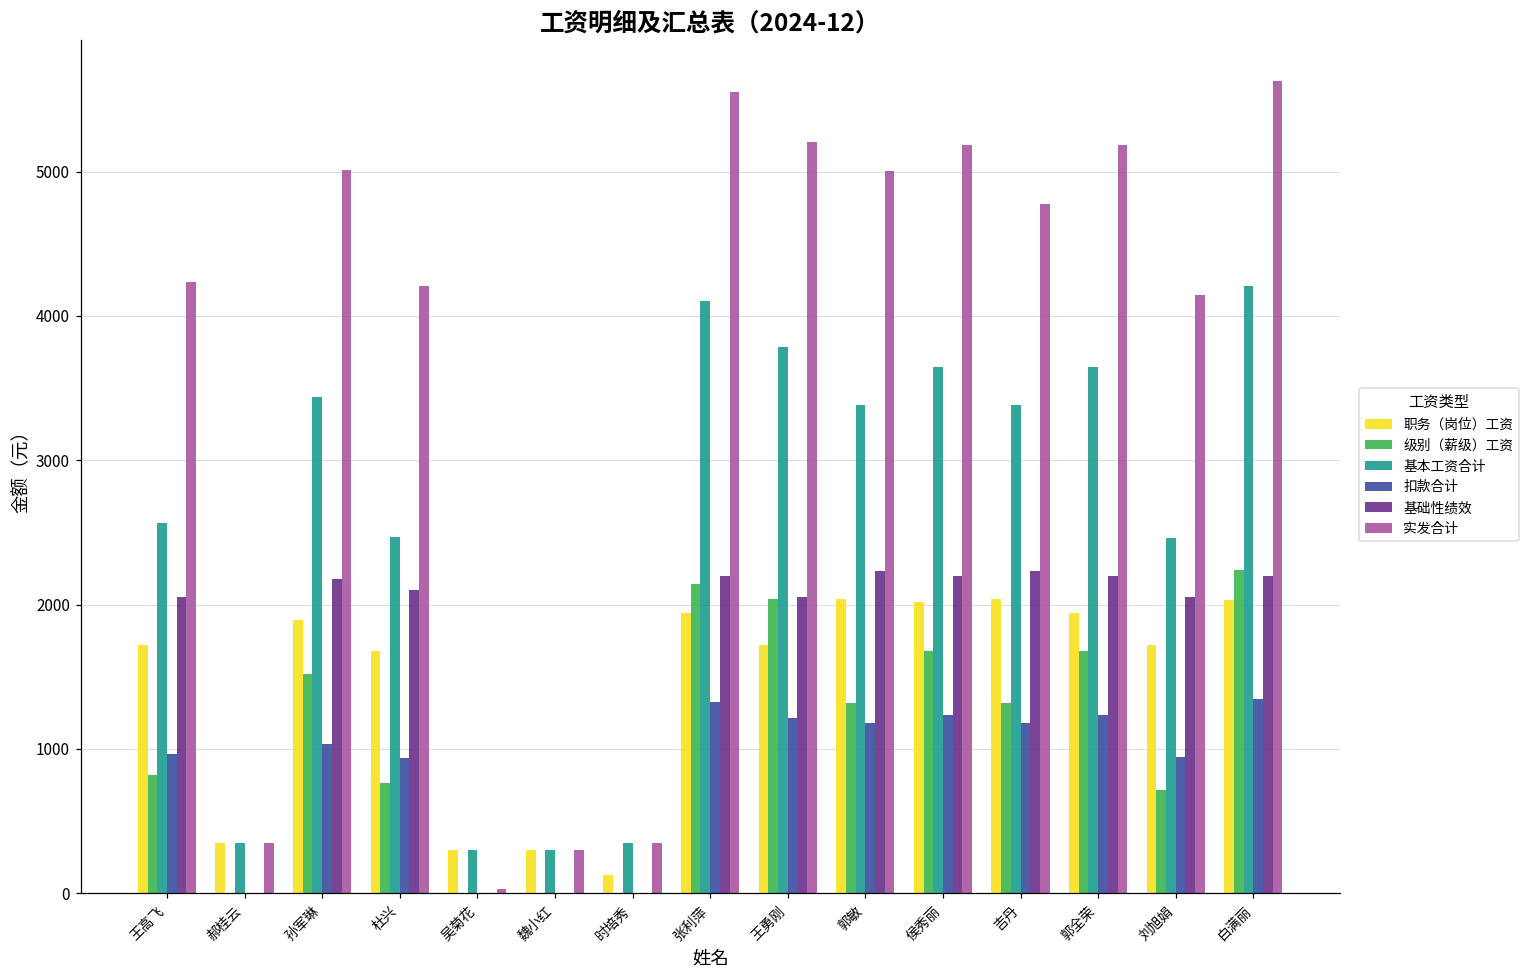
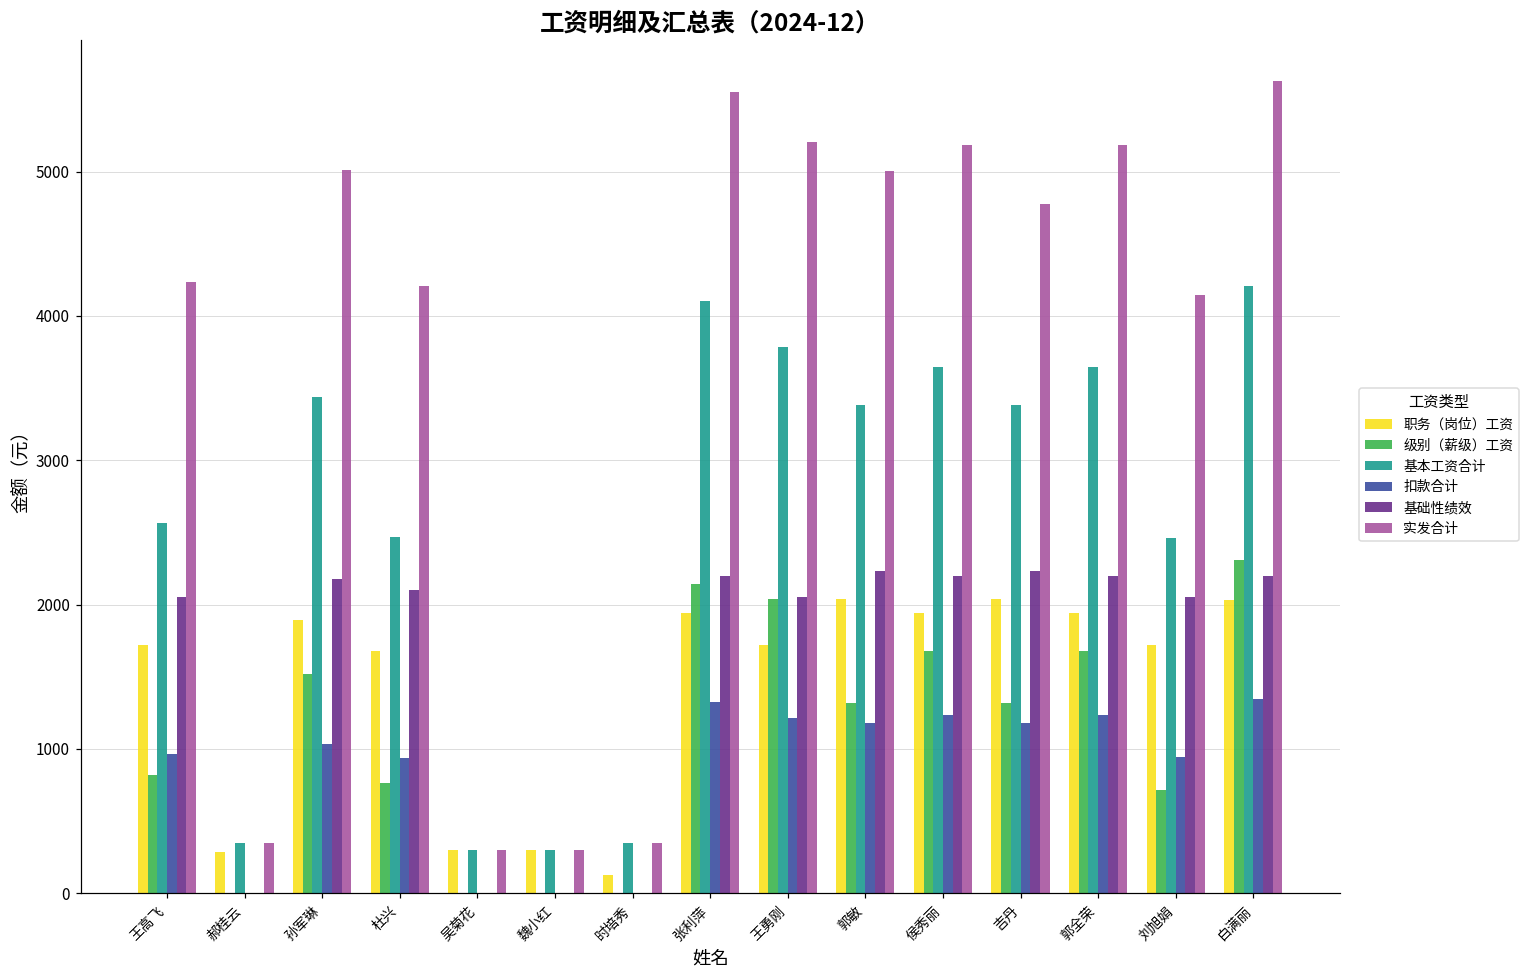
职务（岗位）工资, 郝桂云: 350 -> 280
实发合计, 吴菊花: 30 -> 300
职务（岗位）工资, 侯秀丽: 2020 -> 1940
级别（薪级）工资, 白满丽: 2240 -> 2310
